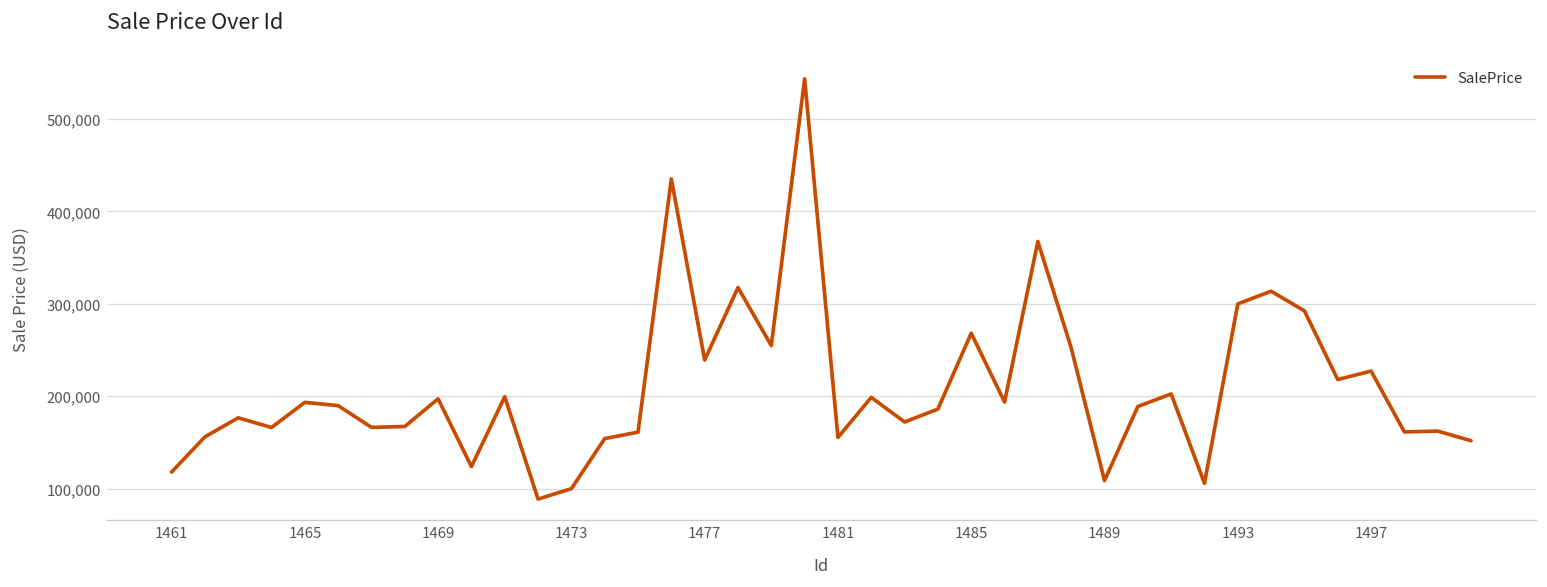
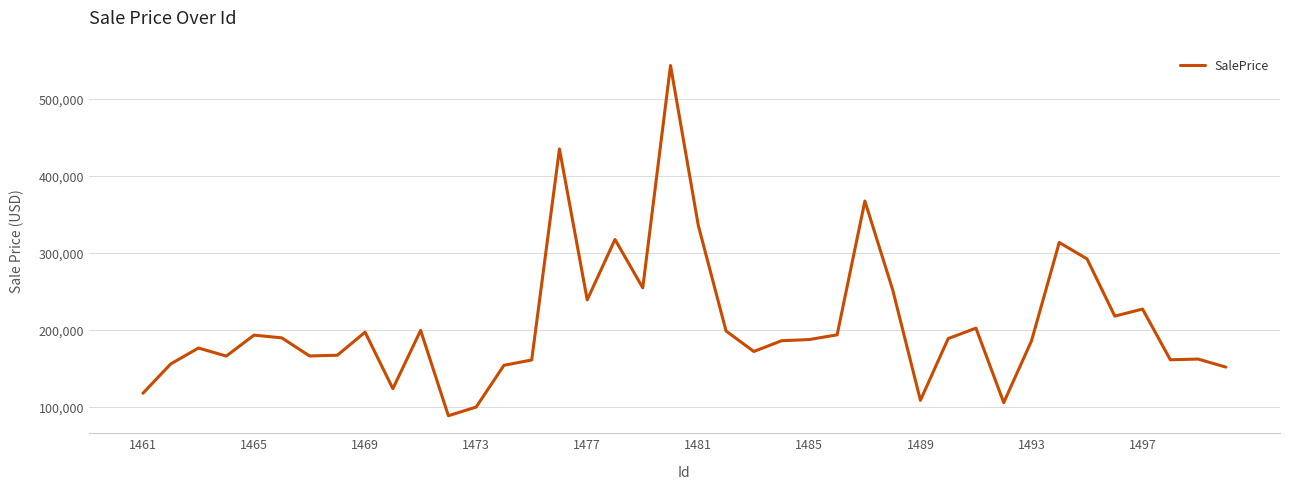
1481: 160,000 -> 340,000
1485: 270,000 -> 190,000
1493: 300,000 -> 190,000
